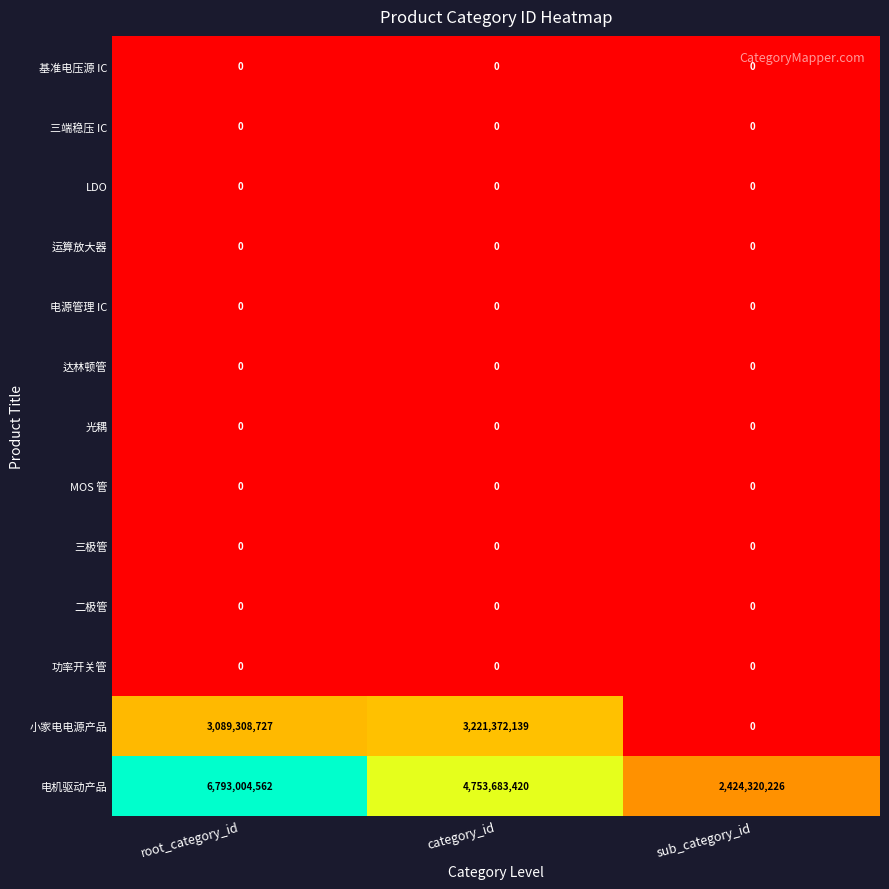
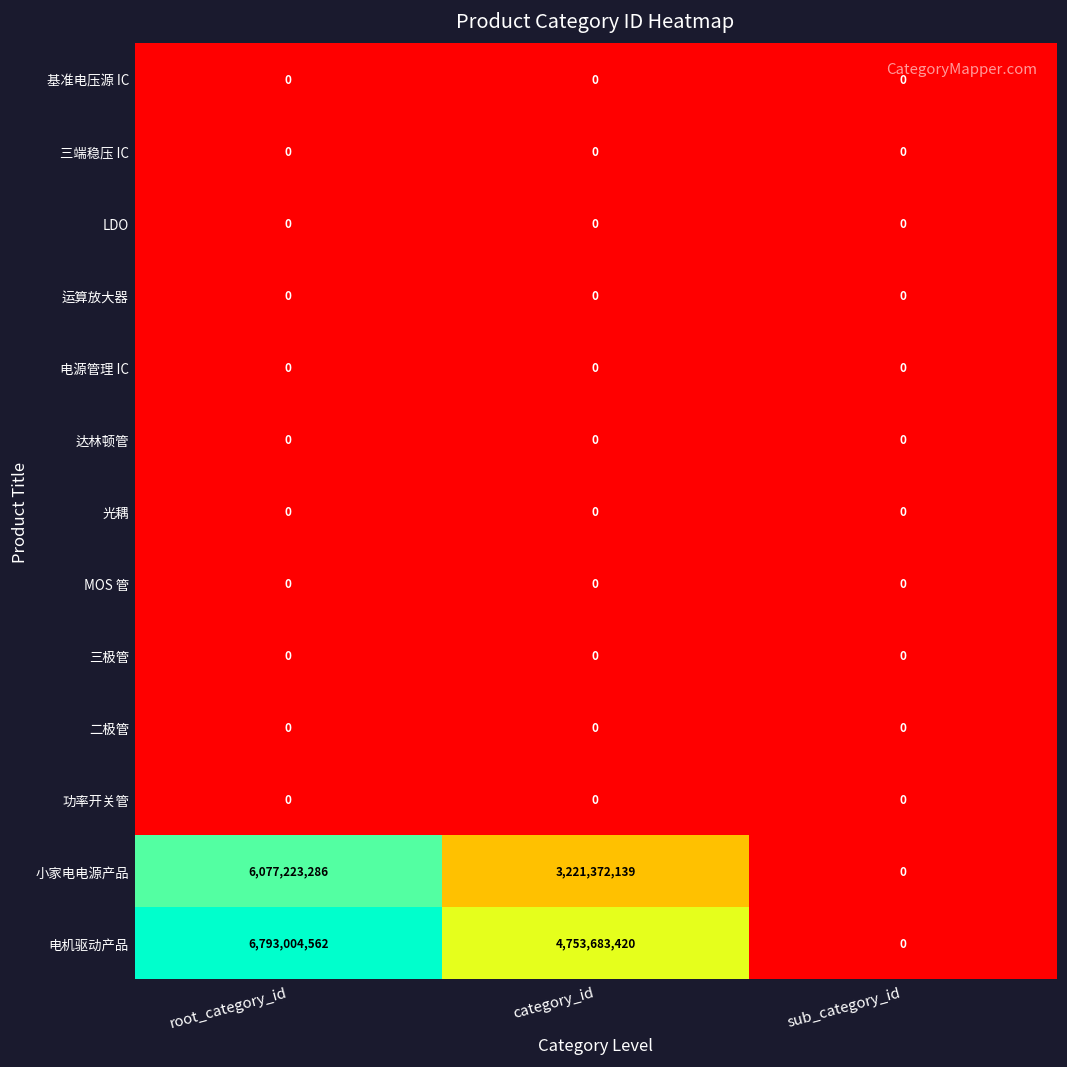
小家电电源产品, root_category_id: 3,089,308,727 -> 6,077,223,286
电机驱动产品, sub_category_id: 2,424,320,226 -> 0
